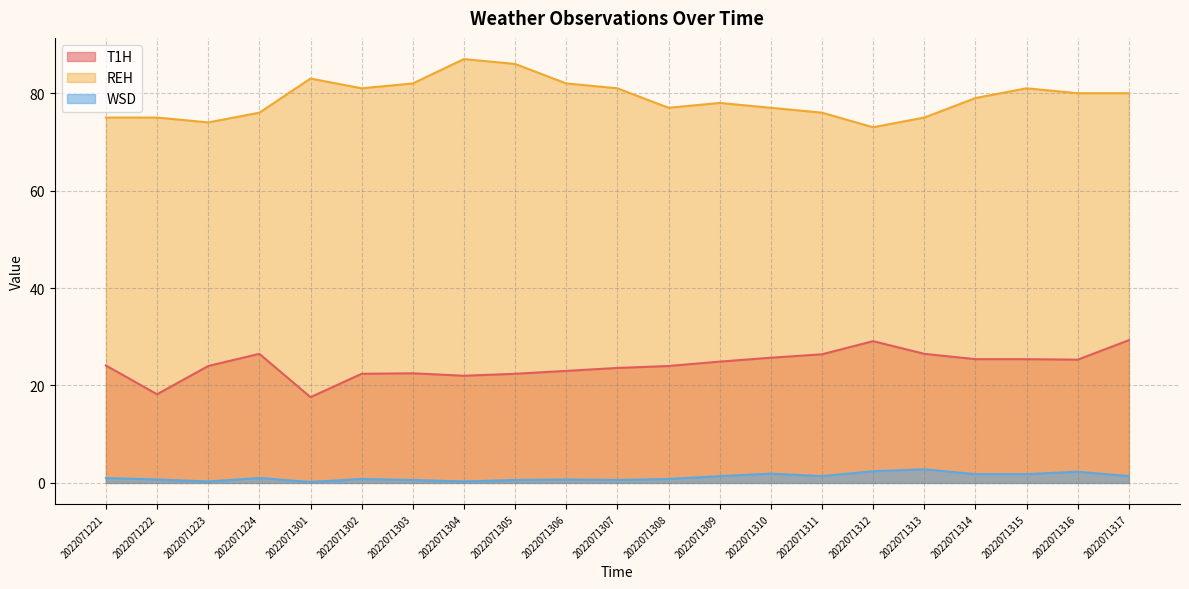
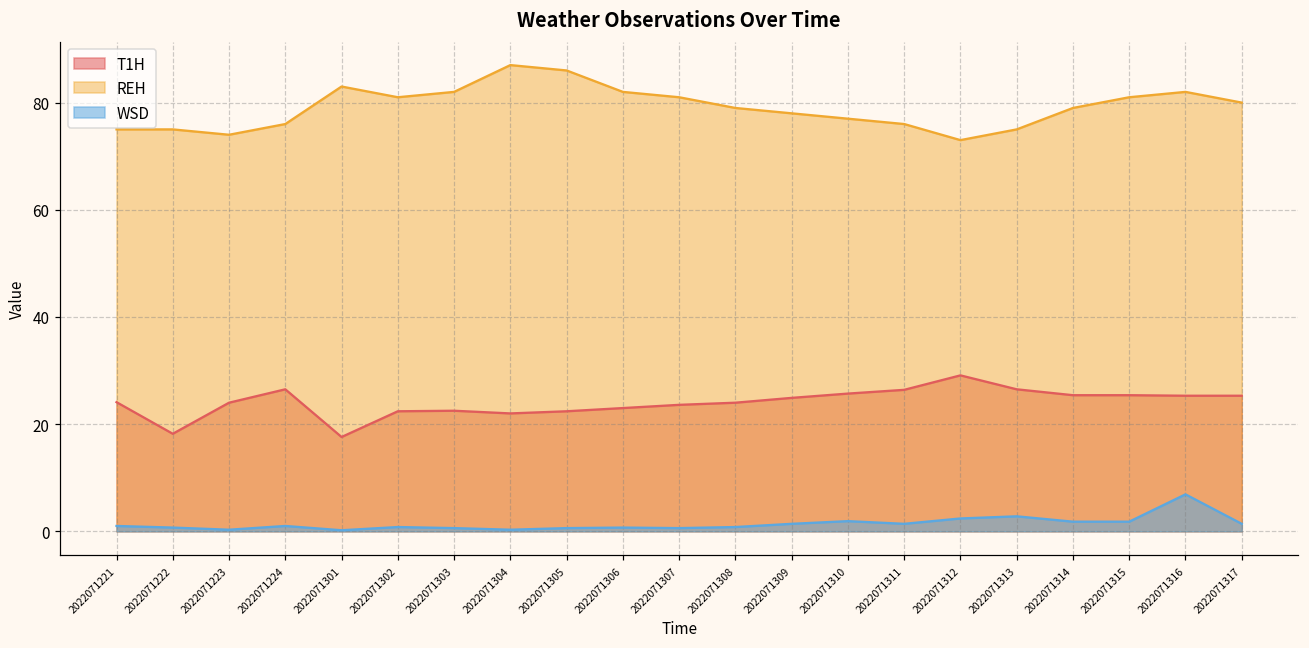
REH, 2022071308: 77 -> 79
REH, 2022071316: 80 -> 82
WSD, 2022071316: 2 -> 7
T1H, 2022071317: 29 -> 25
